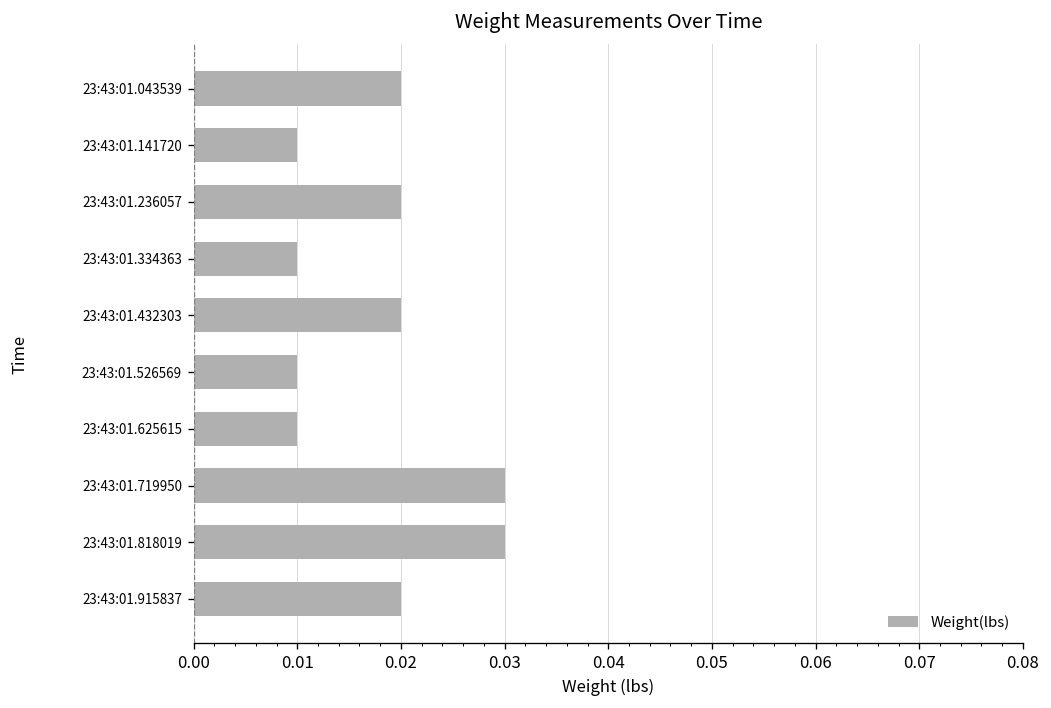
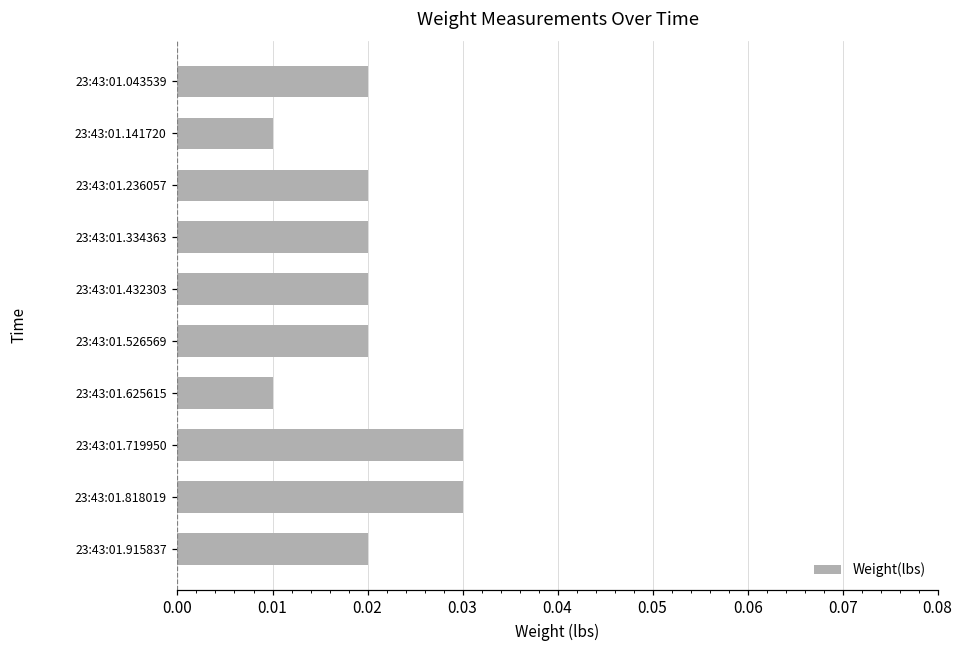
23:43:01.334363: 0.01 -> 0.02
23:43:01.526569: 0.01 -> 0.02
